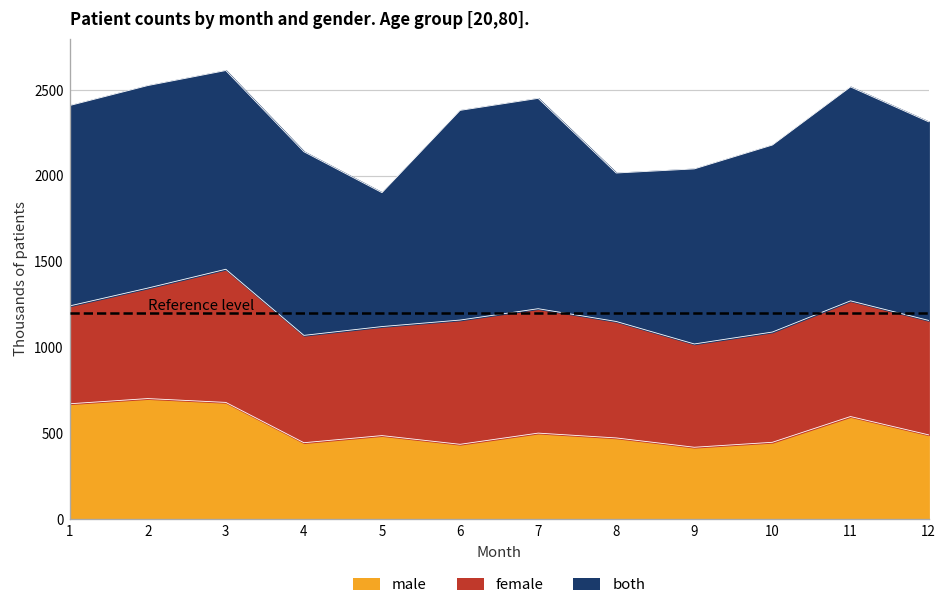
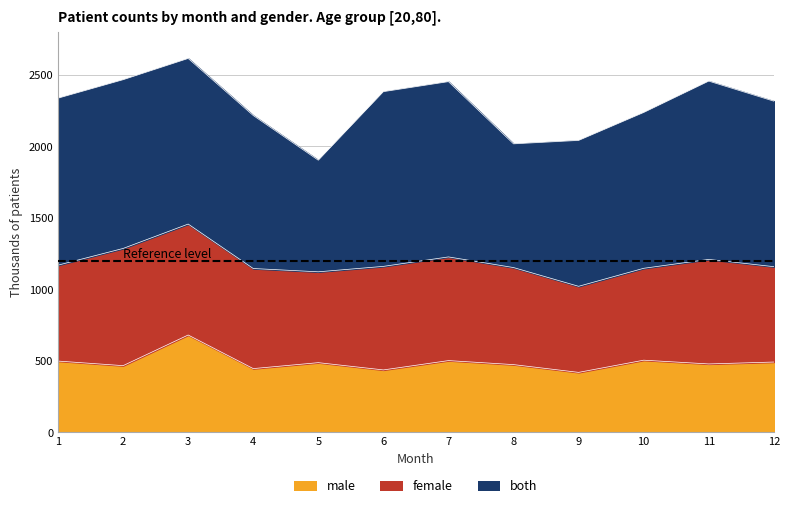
male, 1: 670 -> 500
female, 1: 570 -> 670
male, 2: 700 -> 470
female, 2: 640 -> 820
female, 4: 630 -> 700
male, 10: 450 -> 500
male, 11: 600 -> 480
female, 11: 670 -> 730
